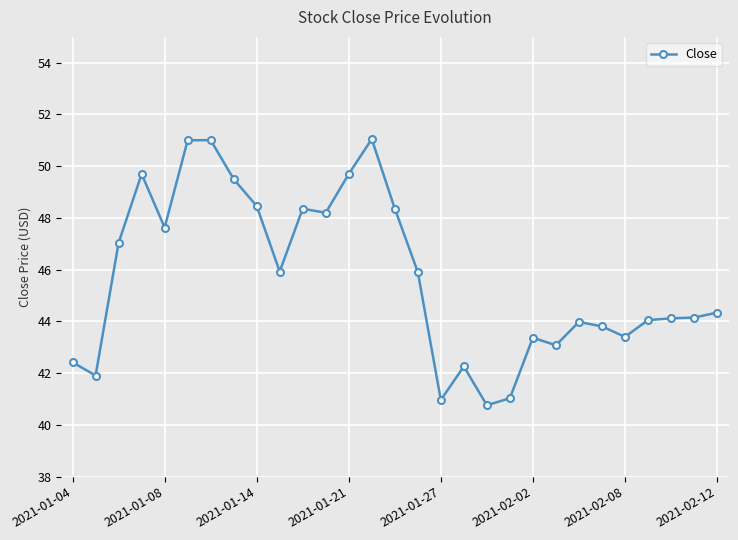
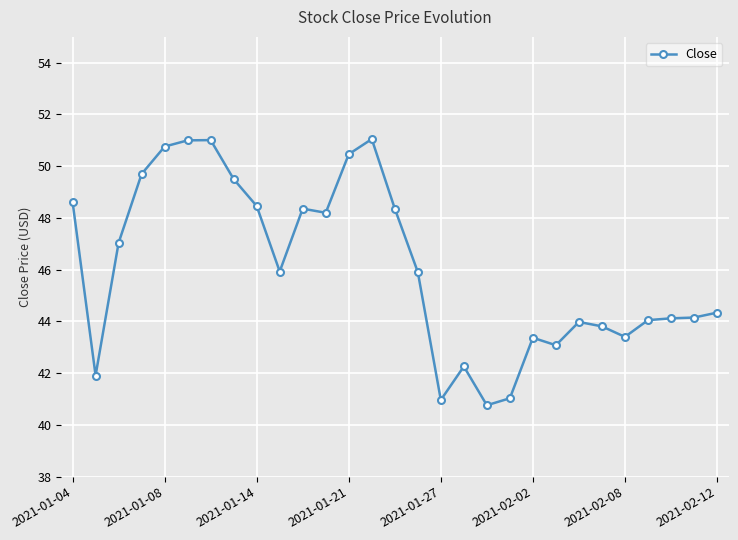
2021-01-04: 42.4 -> 48.6
2021-01-08: 47.6 -> 50.8
2021-01-21: 49.7 -> 50.5
